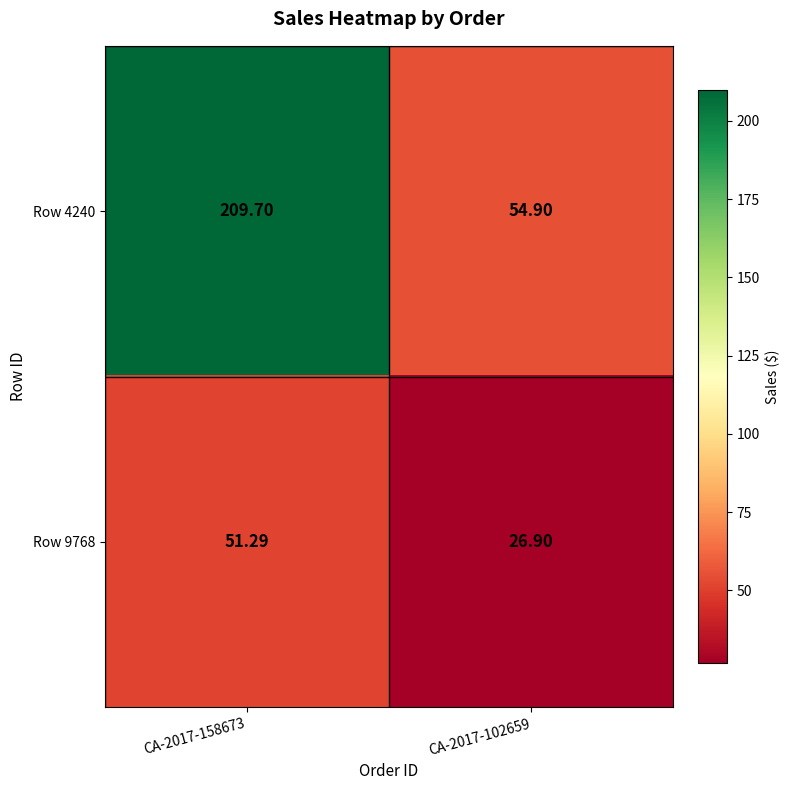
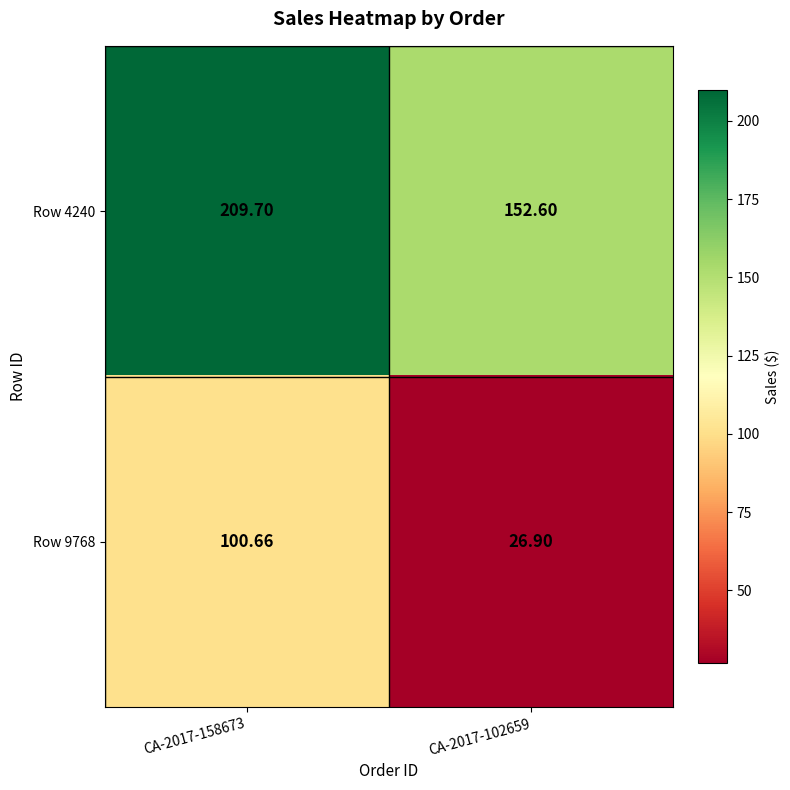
Row 4240, CA-2017-102659: 54.90 -> 152.60
Row 9768, CA-2017-158673: 51.29 -> 100.66
